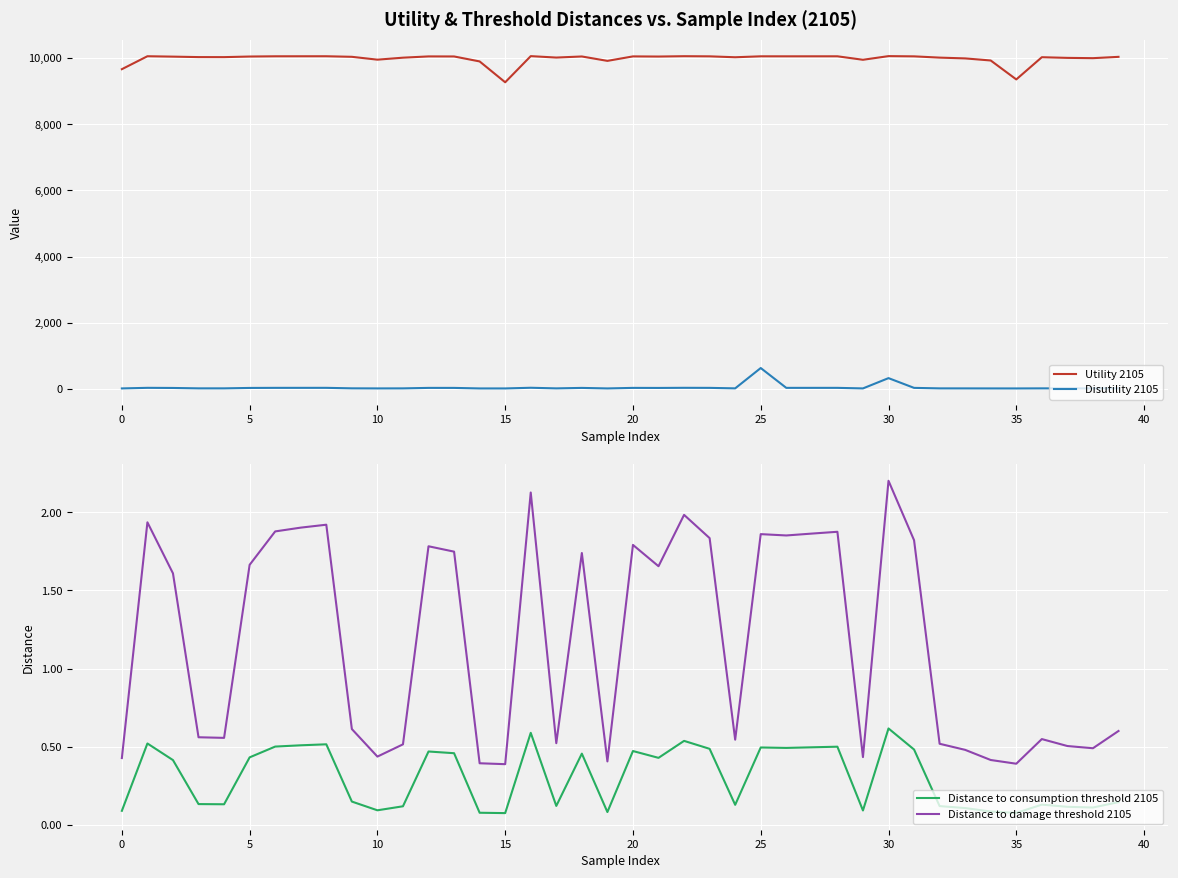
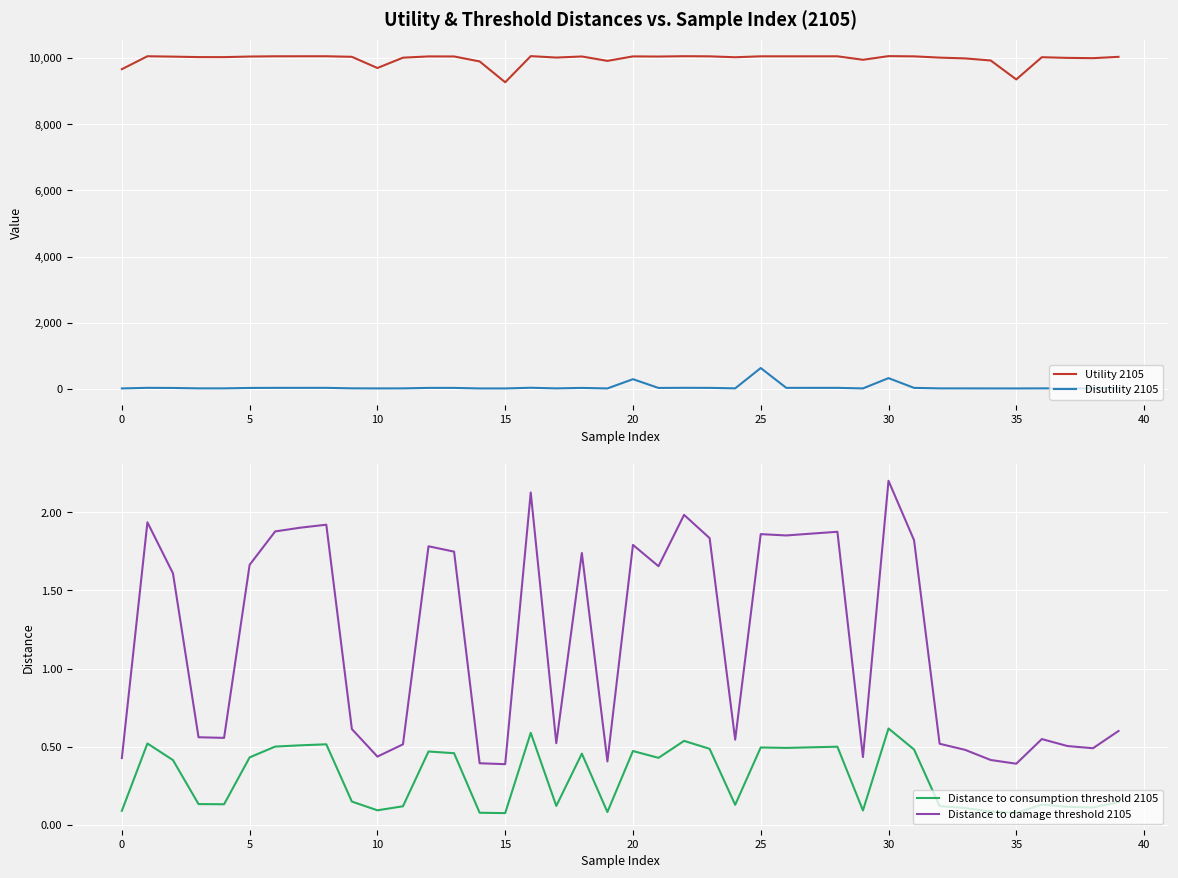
Utility & Threshold Distances vs. Sample Index (2105), Utility 2105, 10: 9,900 -> 9,700
Utility & Threshold Distances vs. Sample Index (2105), Disutility 2105, 20: 0 -> 300
